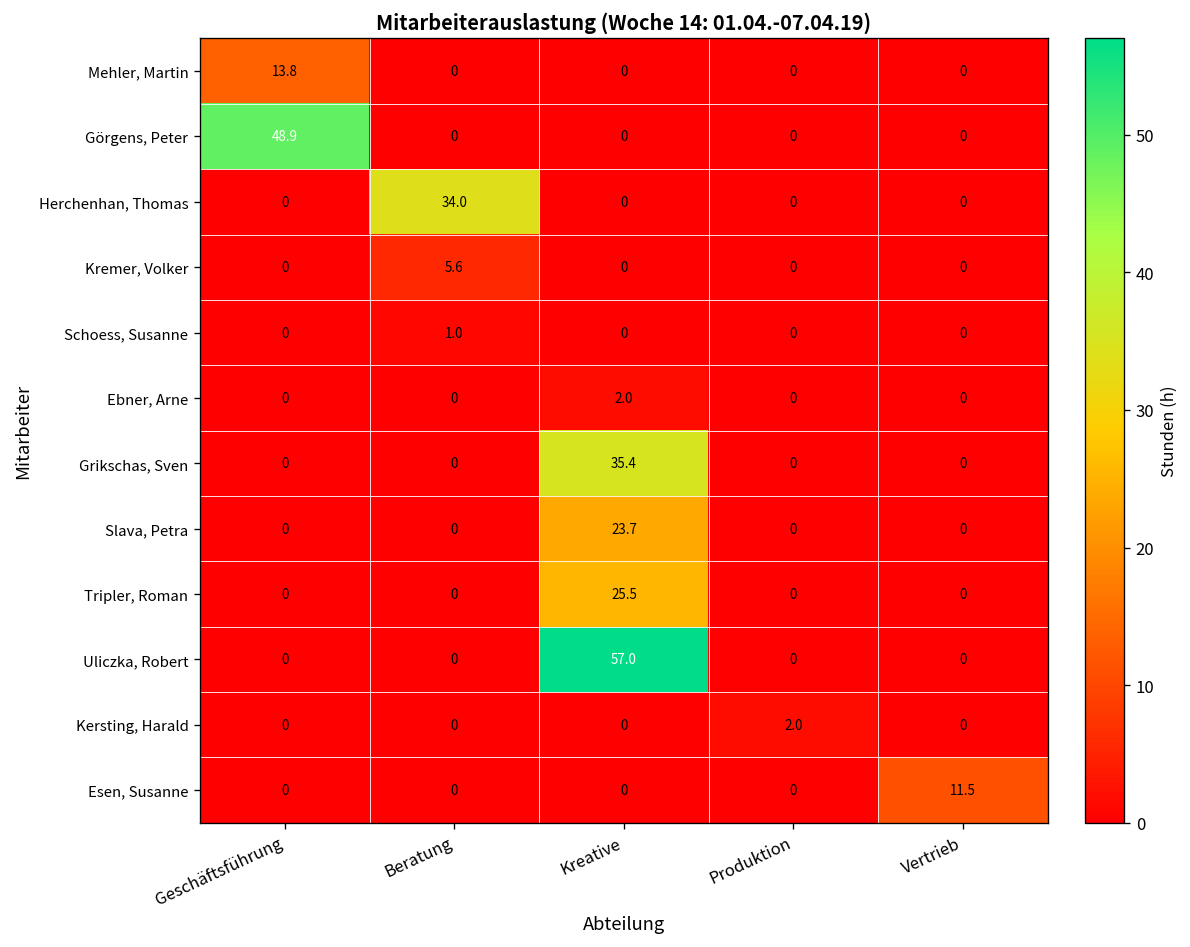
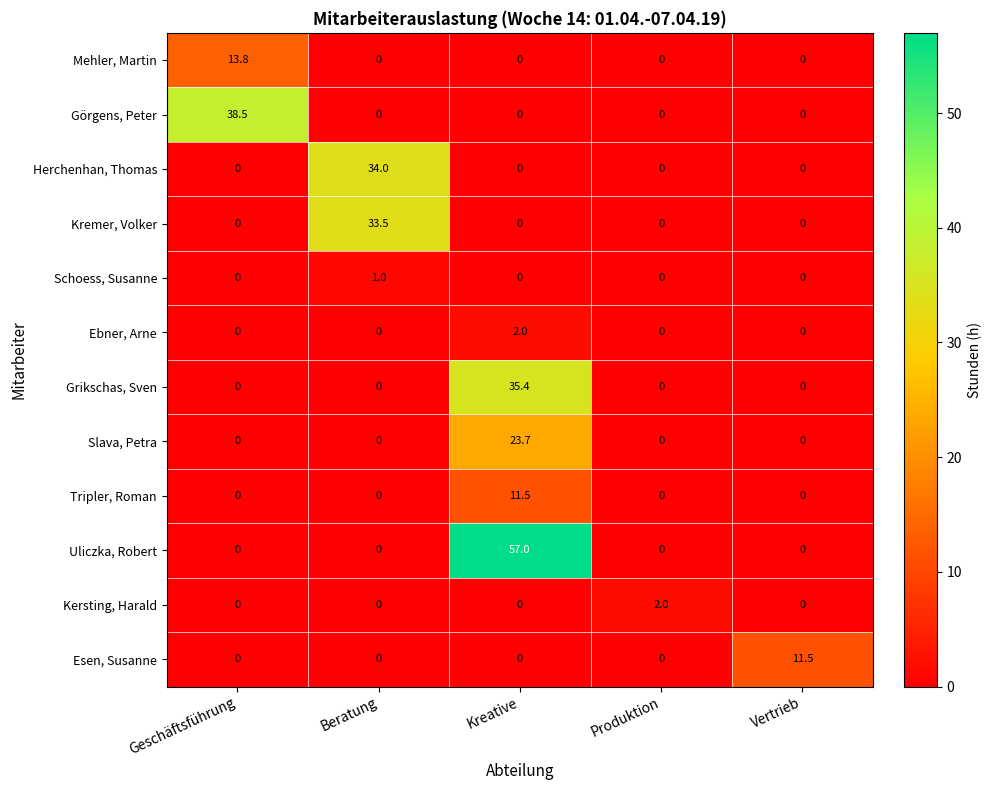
Görgens, Peter, Geschäftsführung: 48.9 -> 38.5
Kremer, Volker, Beratung: 5.6 -> 33.5
Tripler, Roman, Kreative: 25.5 -> 11.5
